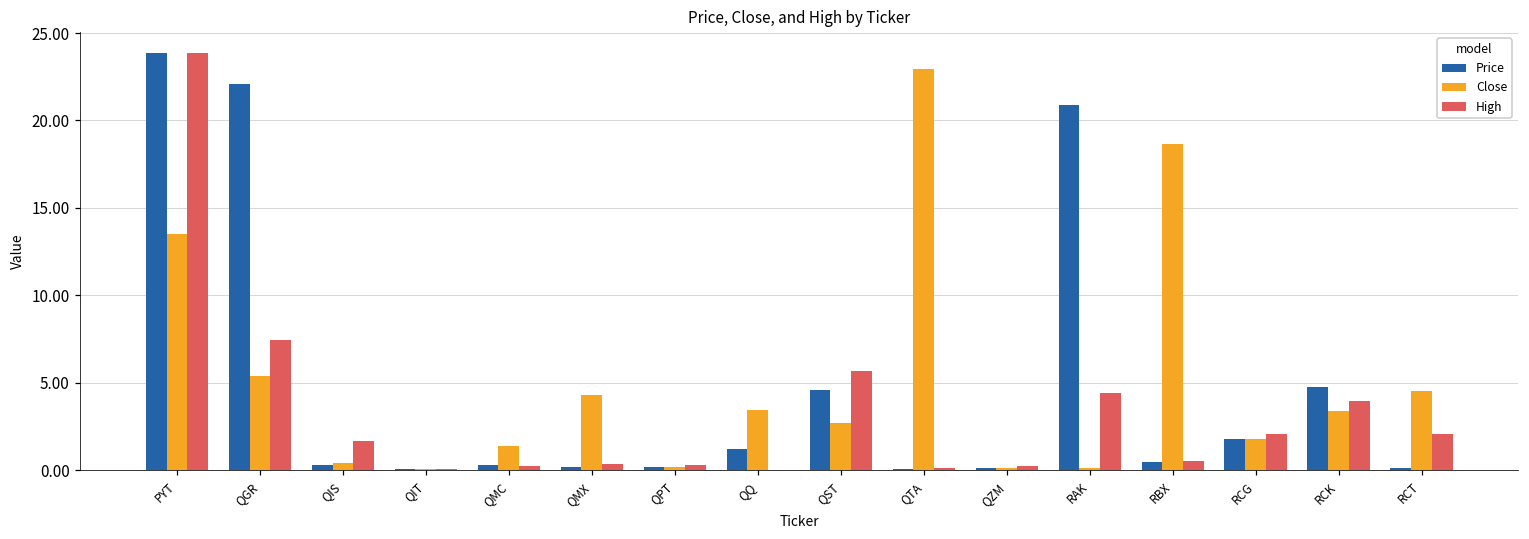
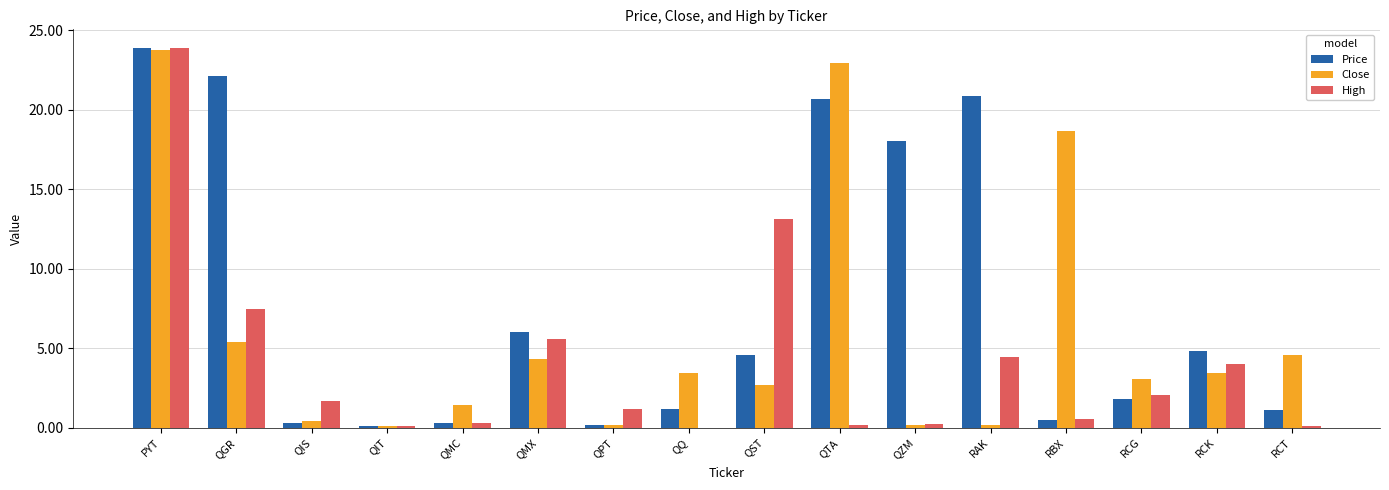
Close, PYT: 13.5 -> 23.8
Price, QMX: 0.2 -> 6.0
High, QMX: 0.4 -> 5.5
High, QPT: 0.3 -> 1.2
High, QST: 5.7 -> 13.1
Price, QTA: 0.1 -> 20.7
Price, QZM: 0.1 -> 18.0
Close, RCG: 1.8 -> 3.1
Price, RCT: 0.1 -> 1.1
High, RCT: 2.1 -> 0.1
